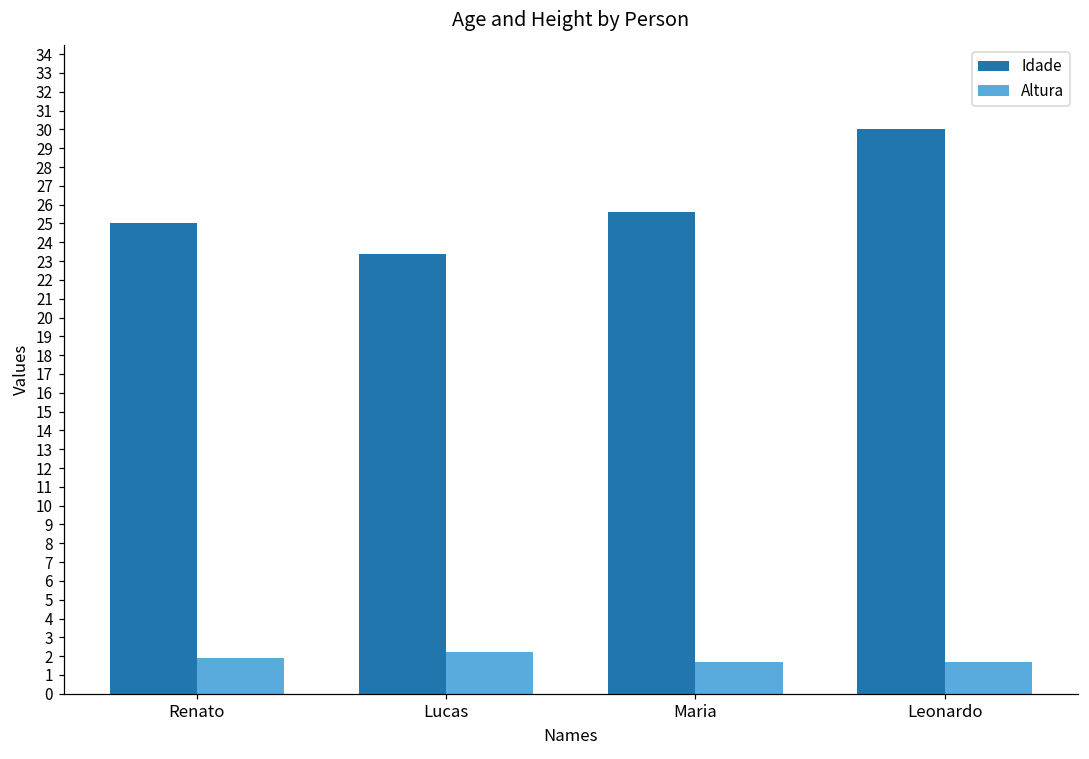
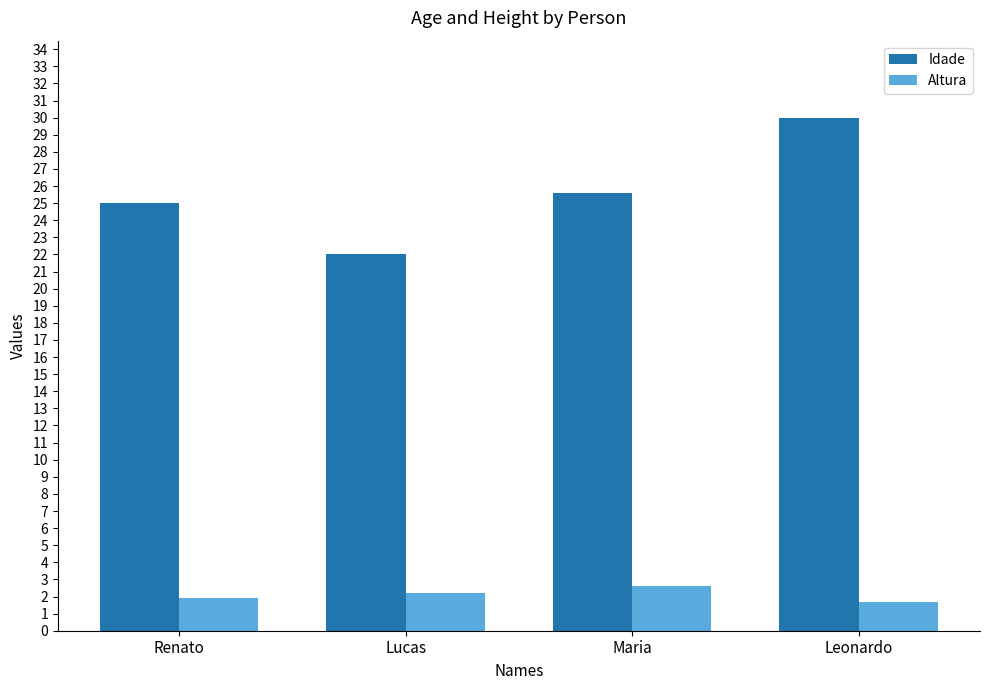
Idade, Lucas: 23.4 -> 22.0
Altura, Maria: 1.7 -> 2.6
